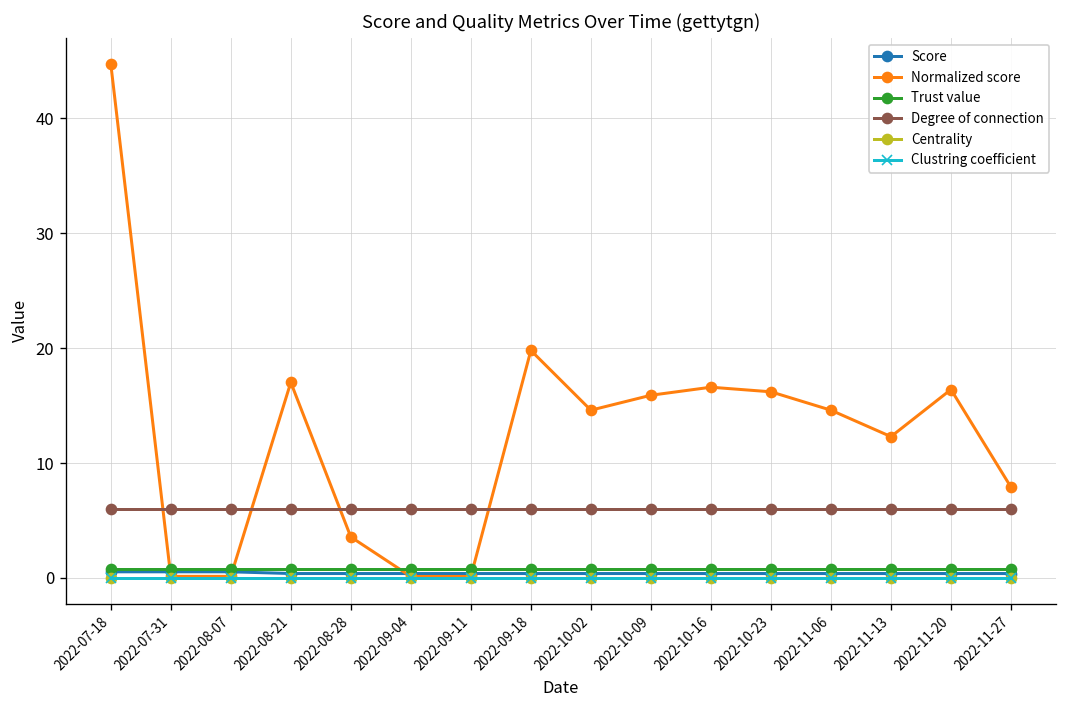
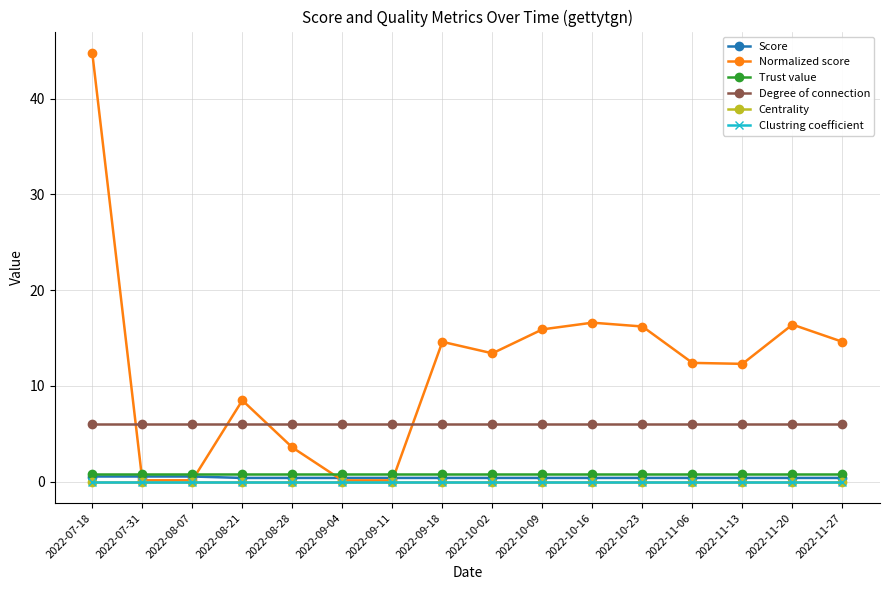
Normalized score, 2022-08-21: 17 -> 8
Normalized score, 2022-09-18: 20 -> 15
Normalized score, 2022-10-02: 15 -> 13
Normalized score, 2022-11-06: 15 -> 12
Normalized score, 2022-11-27: 8 -> 15
